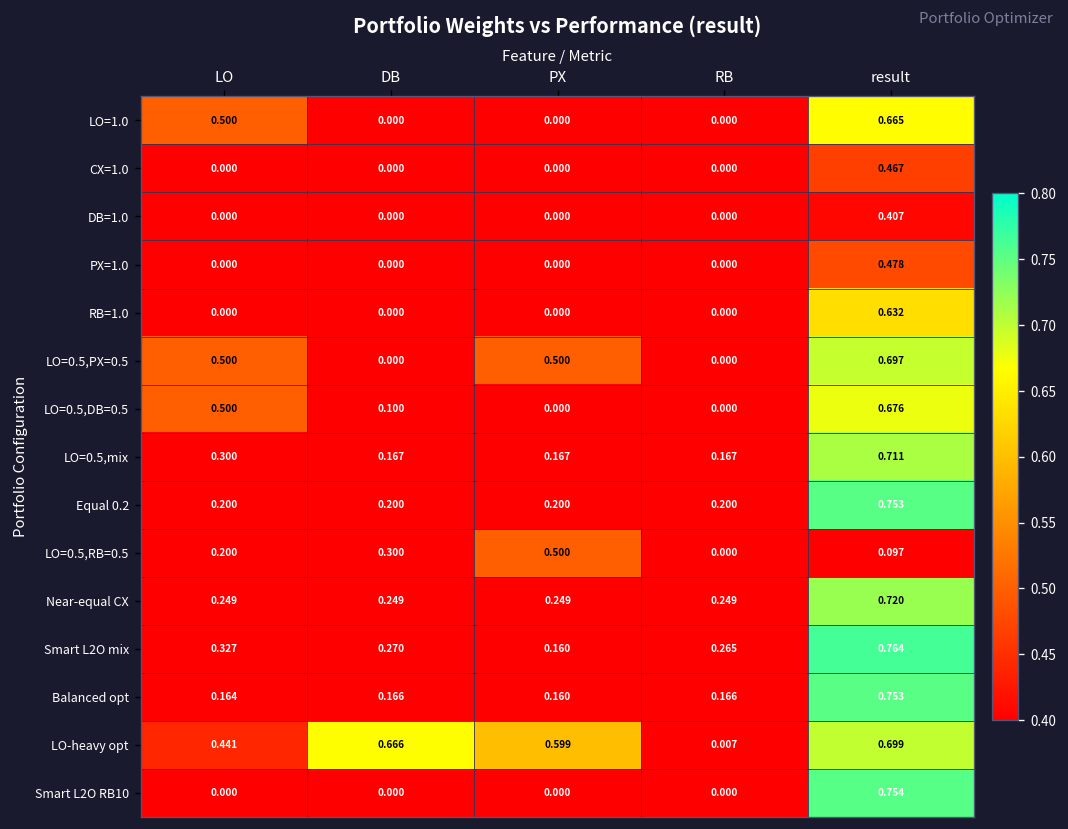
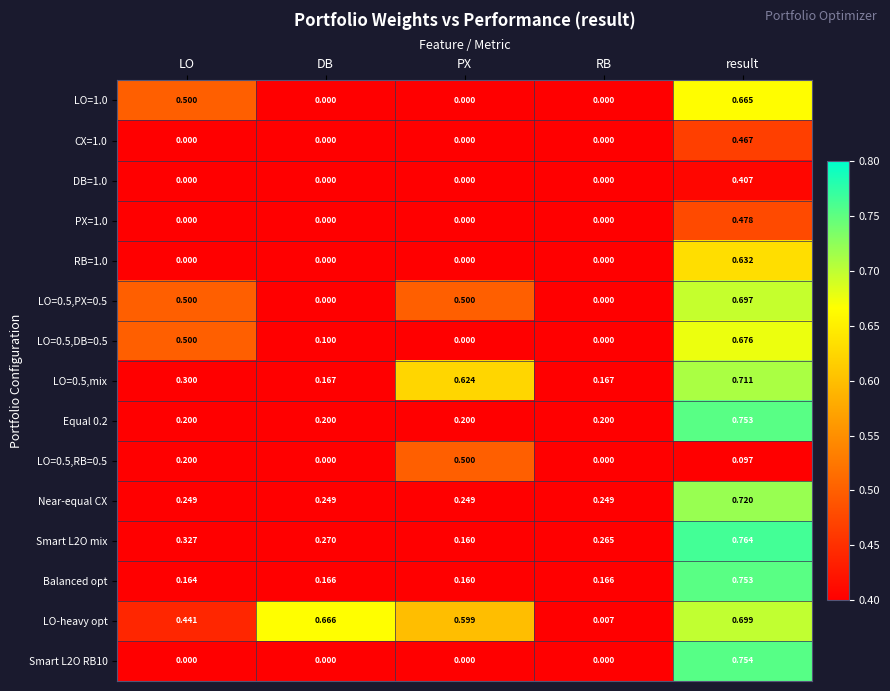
LO=0.5,mix, PX: 0.167 -> 0.624
LO=0.5,RB=0.5, DB: 0.300 -> 0.000
